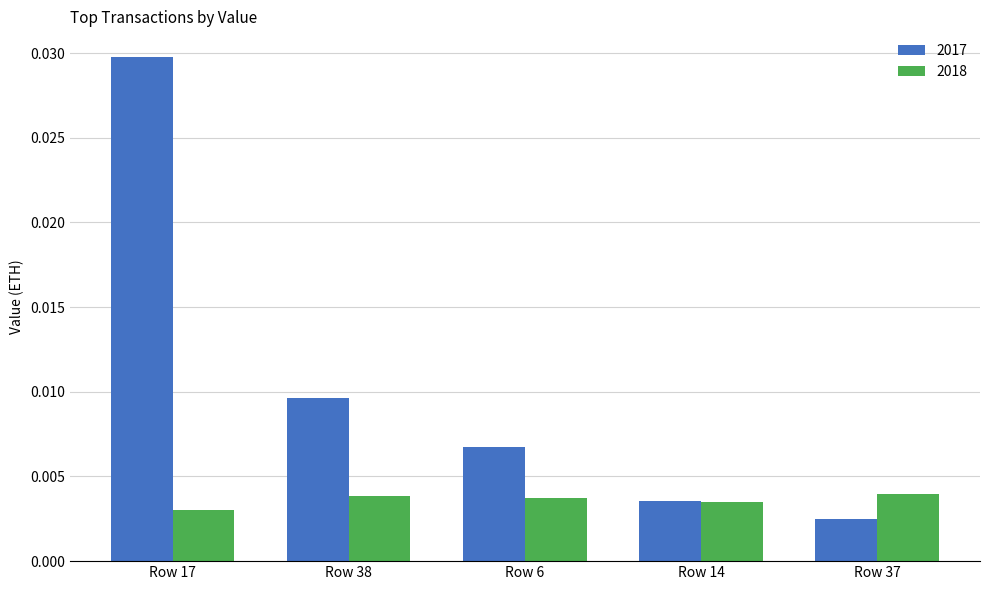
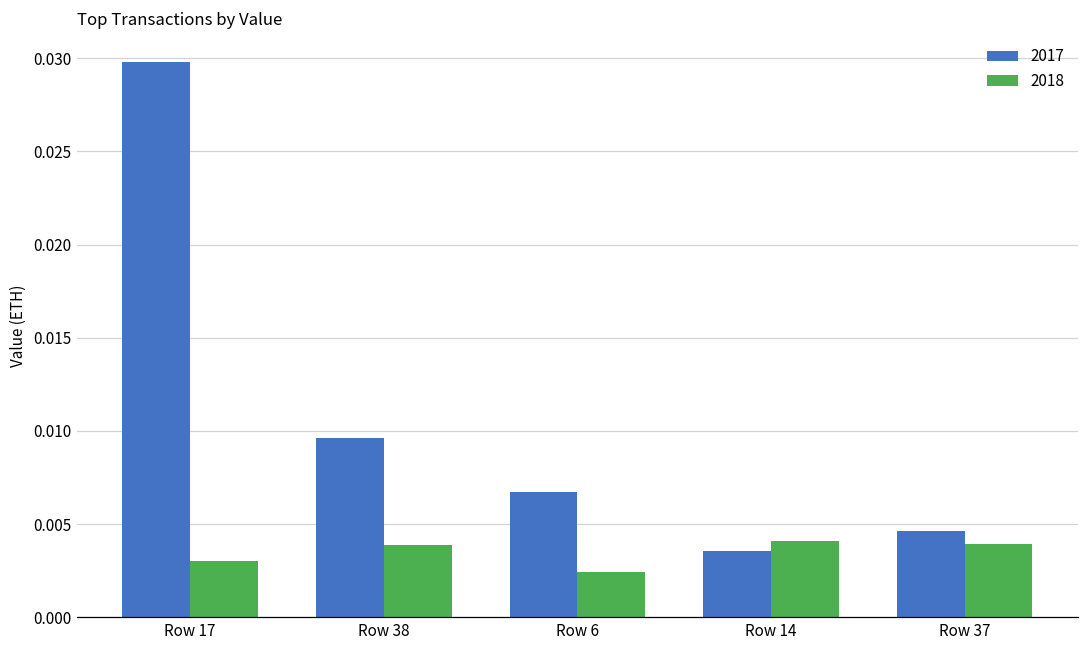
2018, Row 6: 0.0037 -> 0.0024
2018, Row 14: 0.0035 -> 0.0041
2017, Row 37: 0.0025 -> 0.0046
